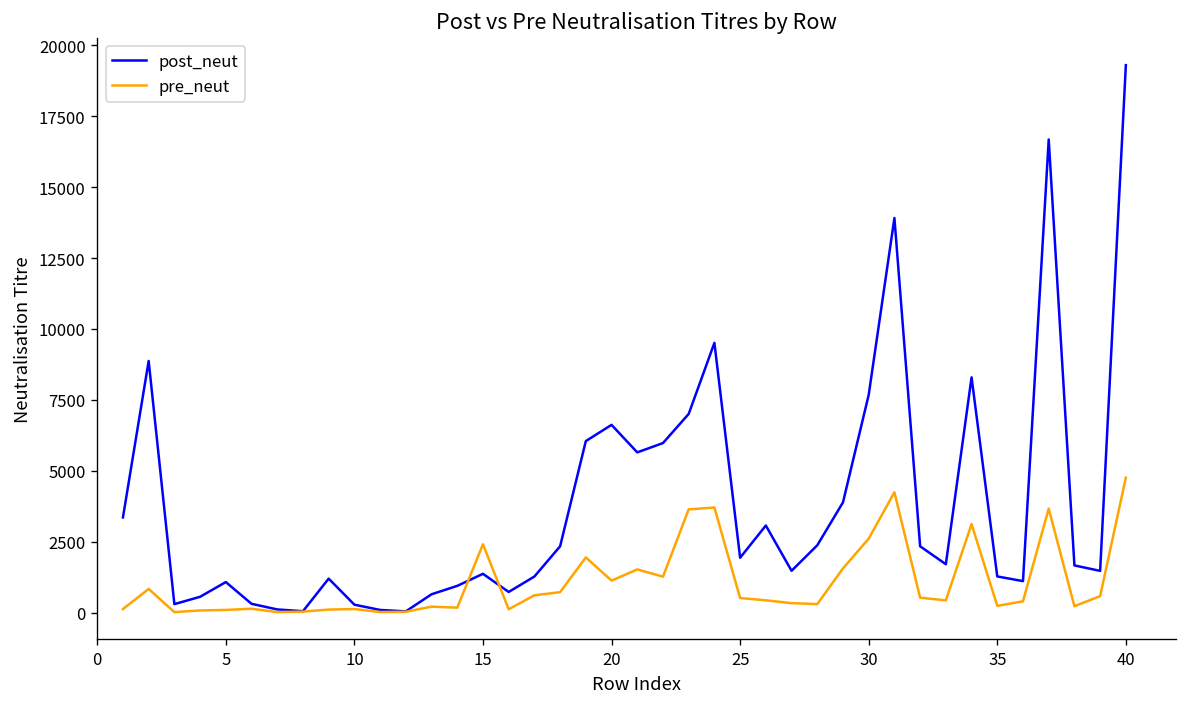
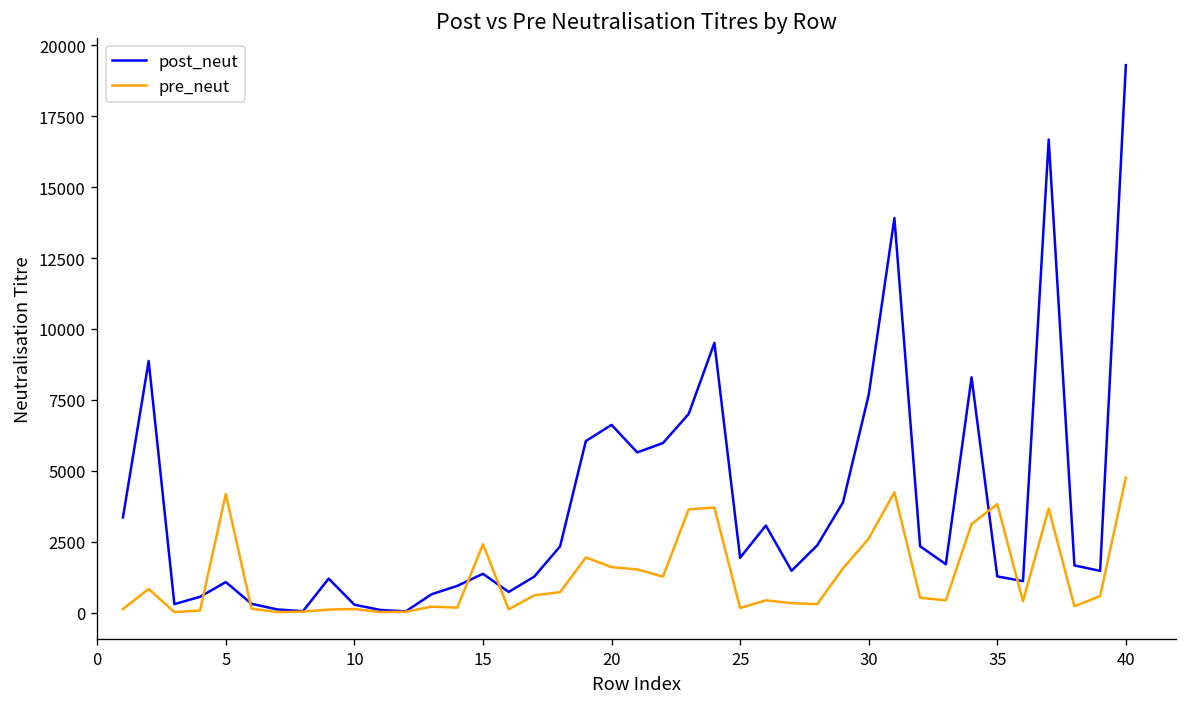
pre_neut, 5: 100 -> 4200
pre_neut, 20: 1100 -> 1600
pre_neut, 25: 500 -> 200
pre_neut, 35: 200 -> 3800
